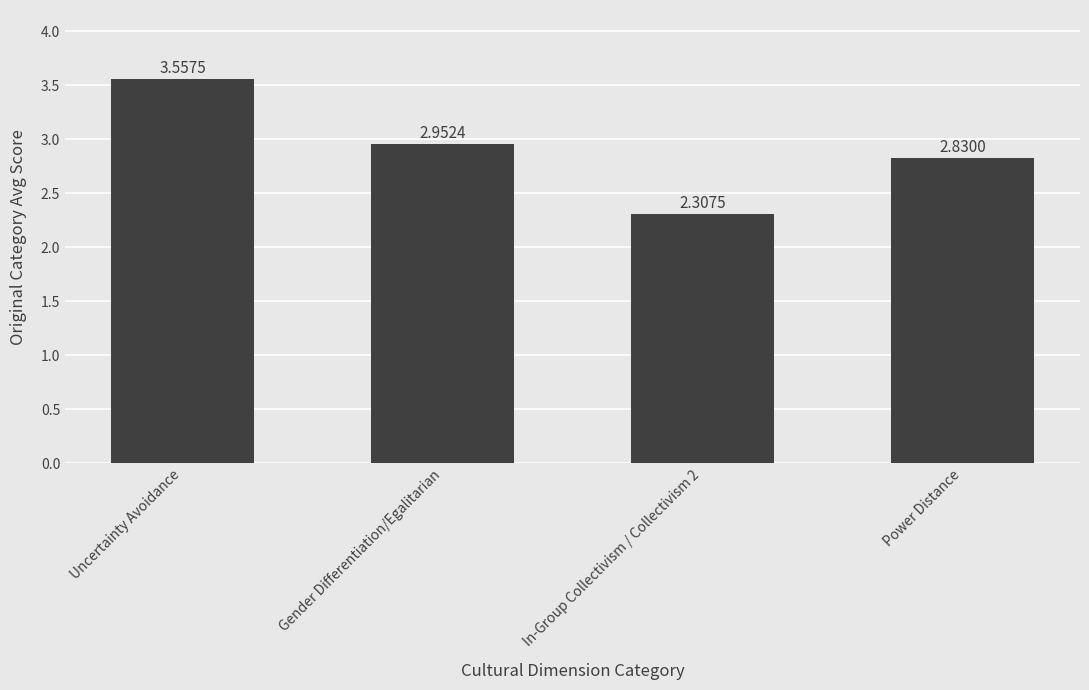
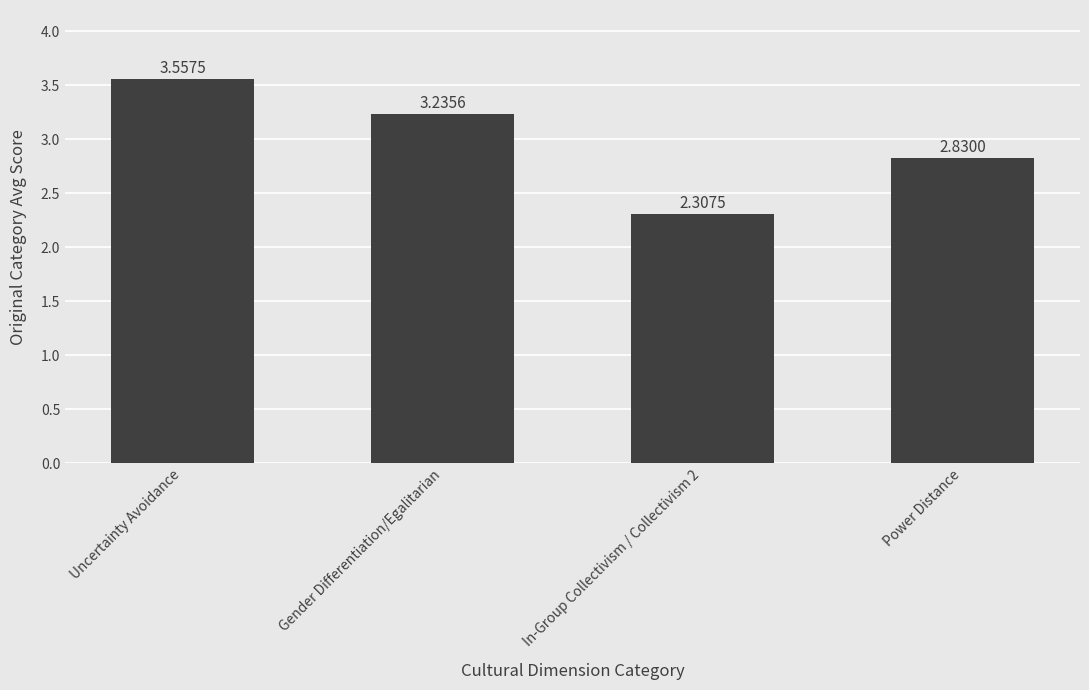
Gender Differentiation/Egalitarian: 2.9524 -> 3.2356
